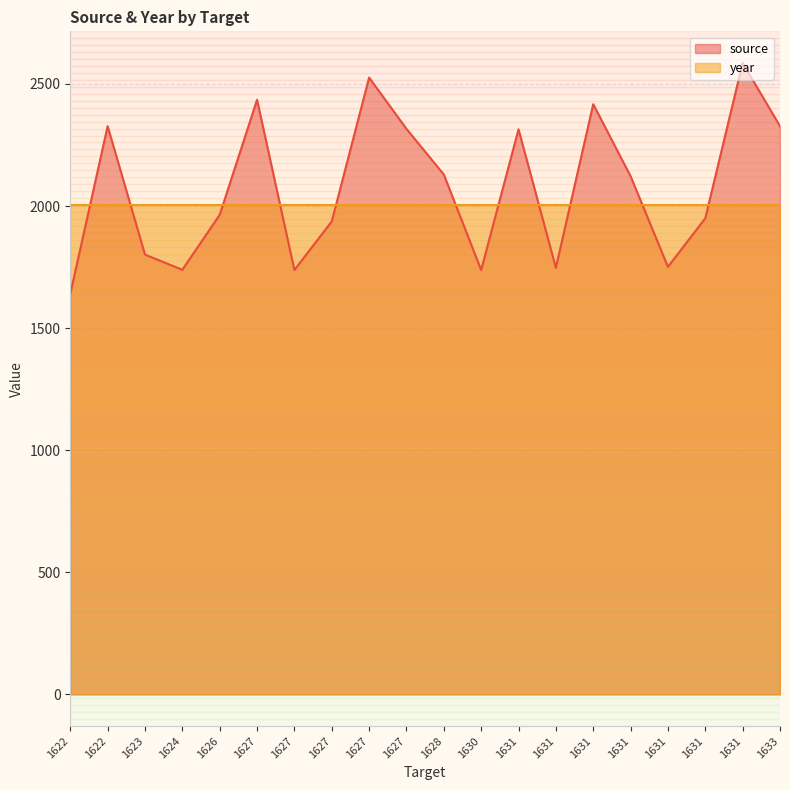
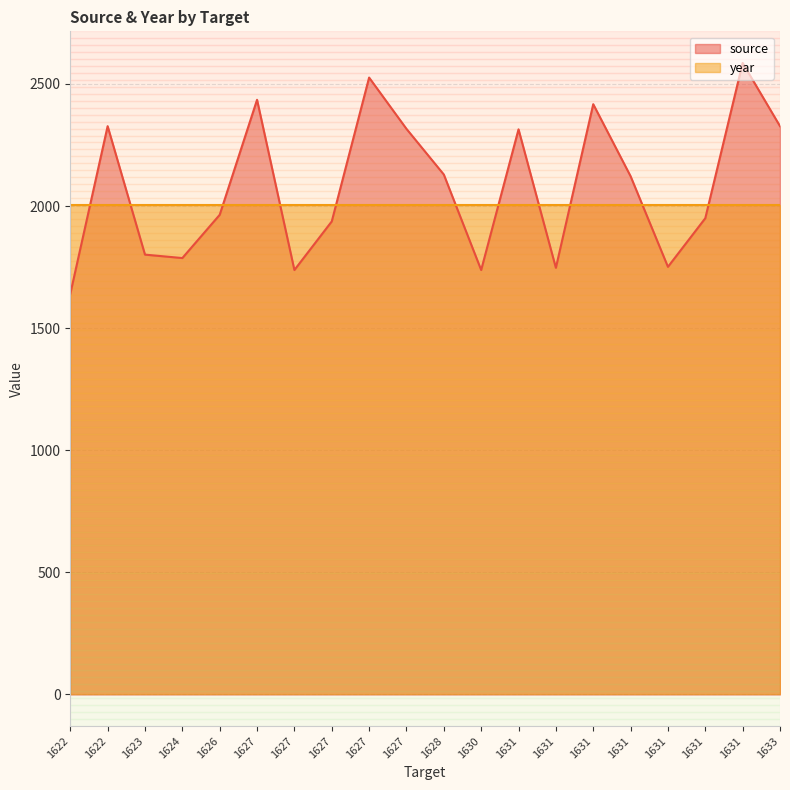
source, 1624: 1740 -> 1790
